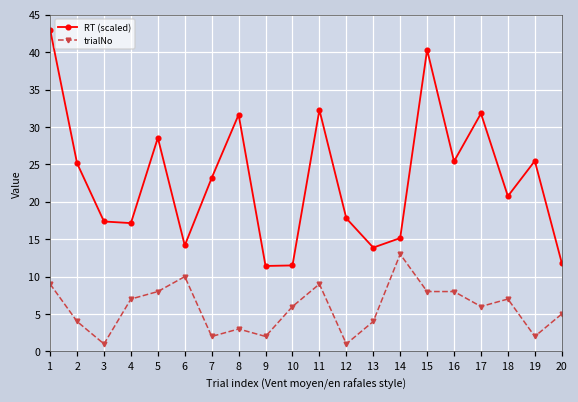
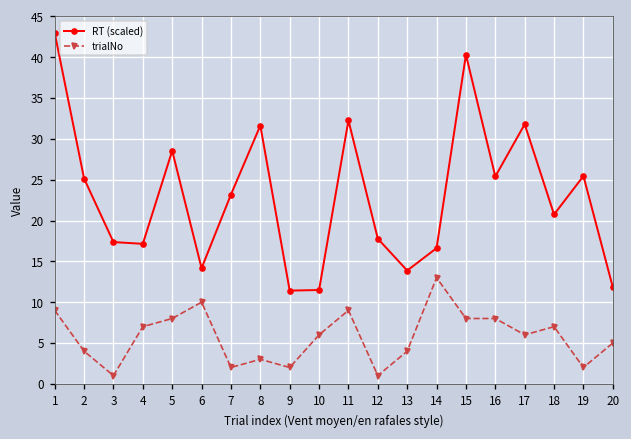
RT (scaled), 14: 15 -> 17
